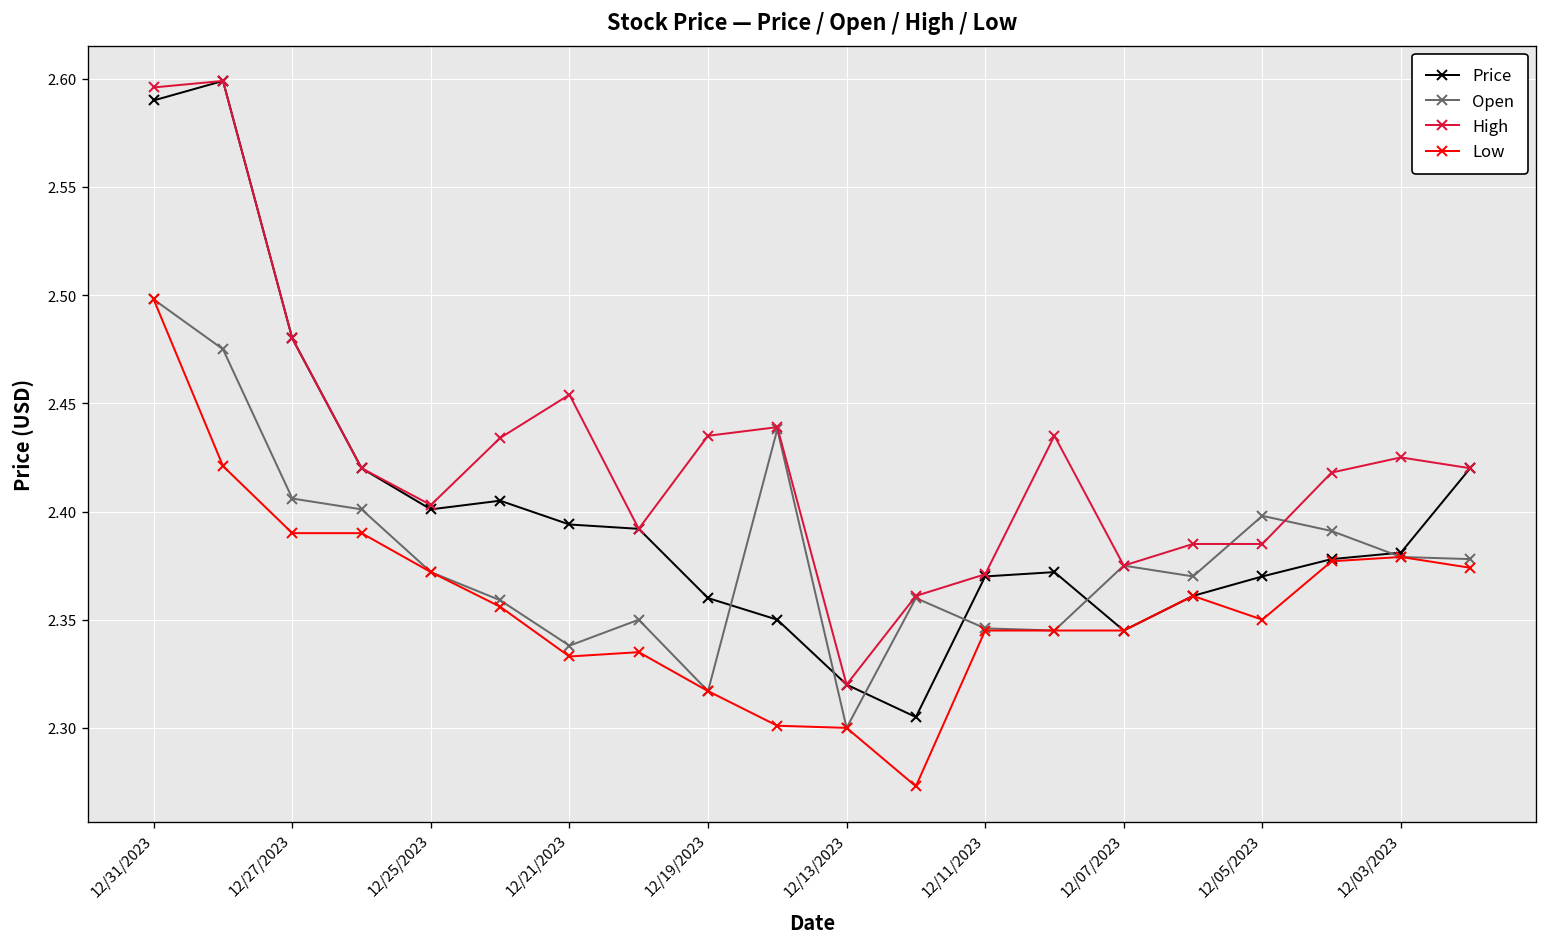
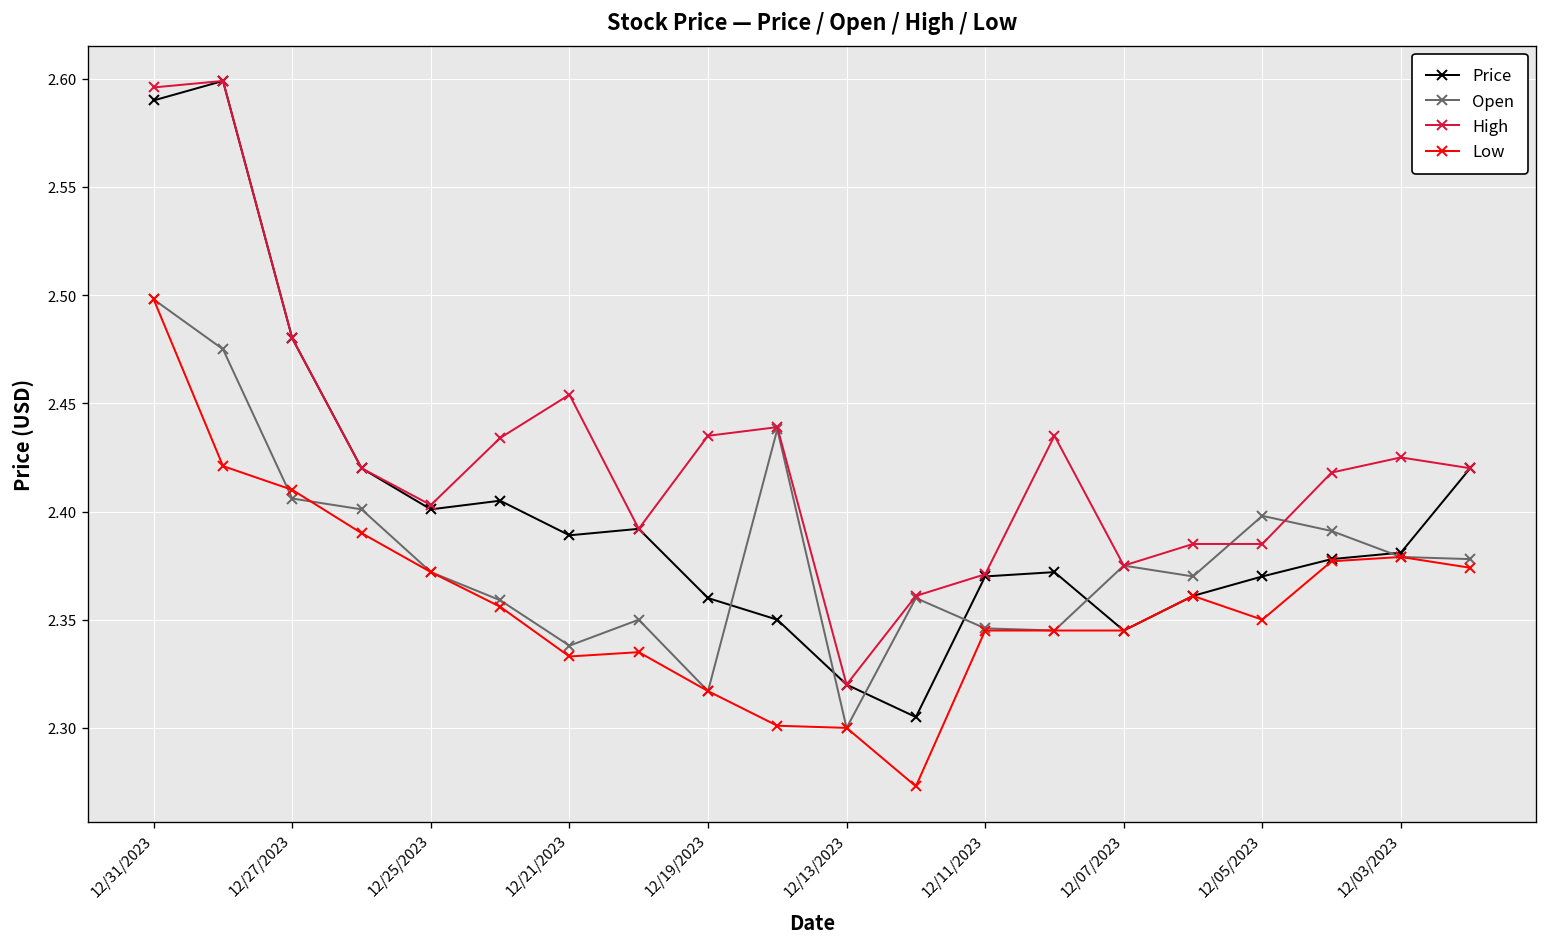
Low, 12/27/2023: 2.39 -> 2.41
Price, 12/21/2023: 2.394 -> 2.389
